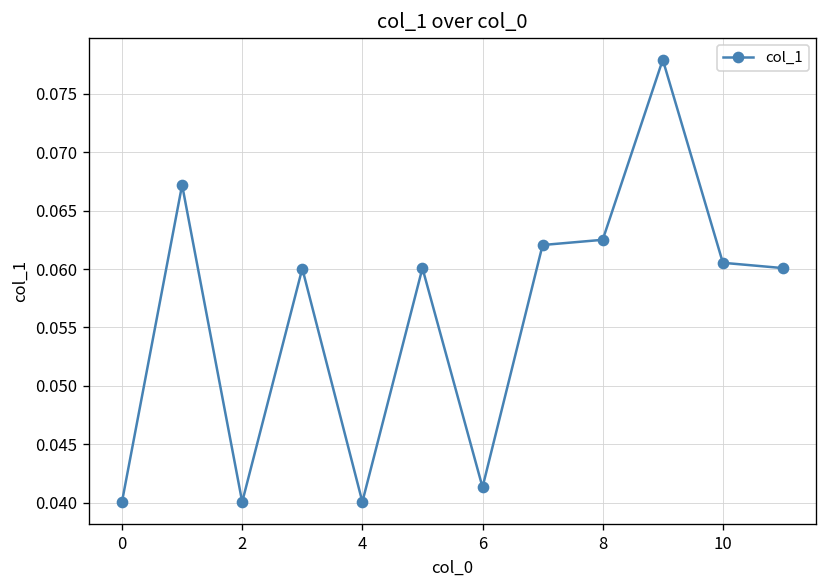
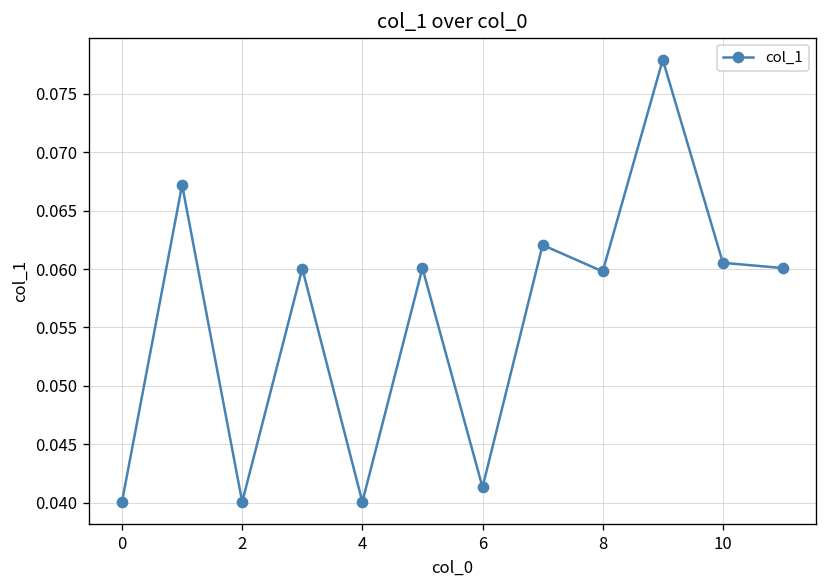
8: 0.063 -> 0.060
